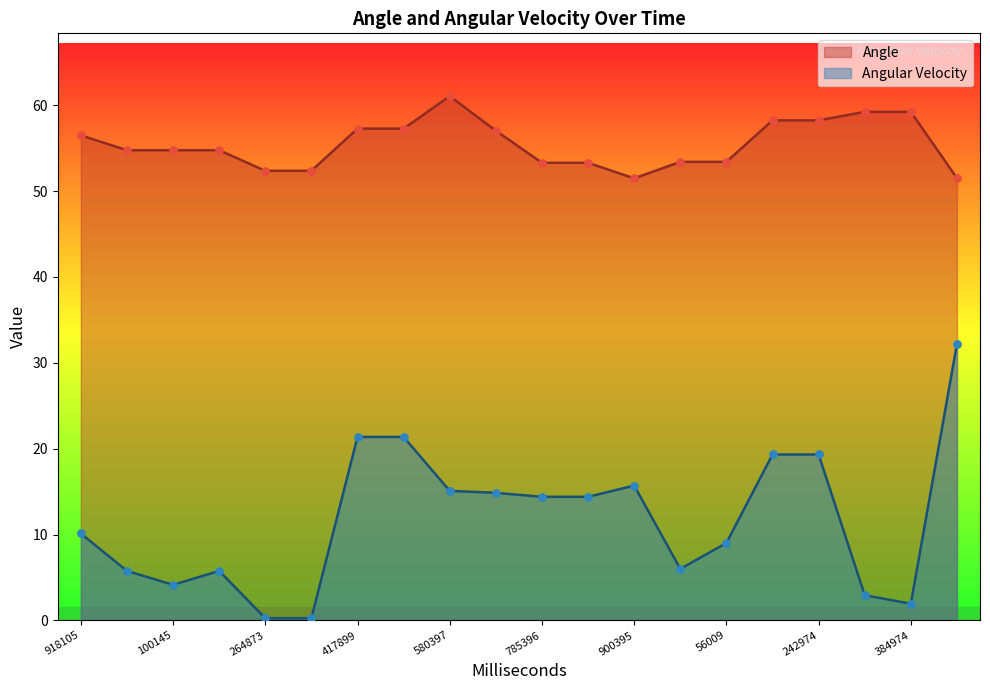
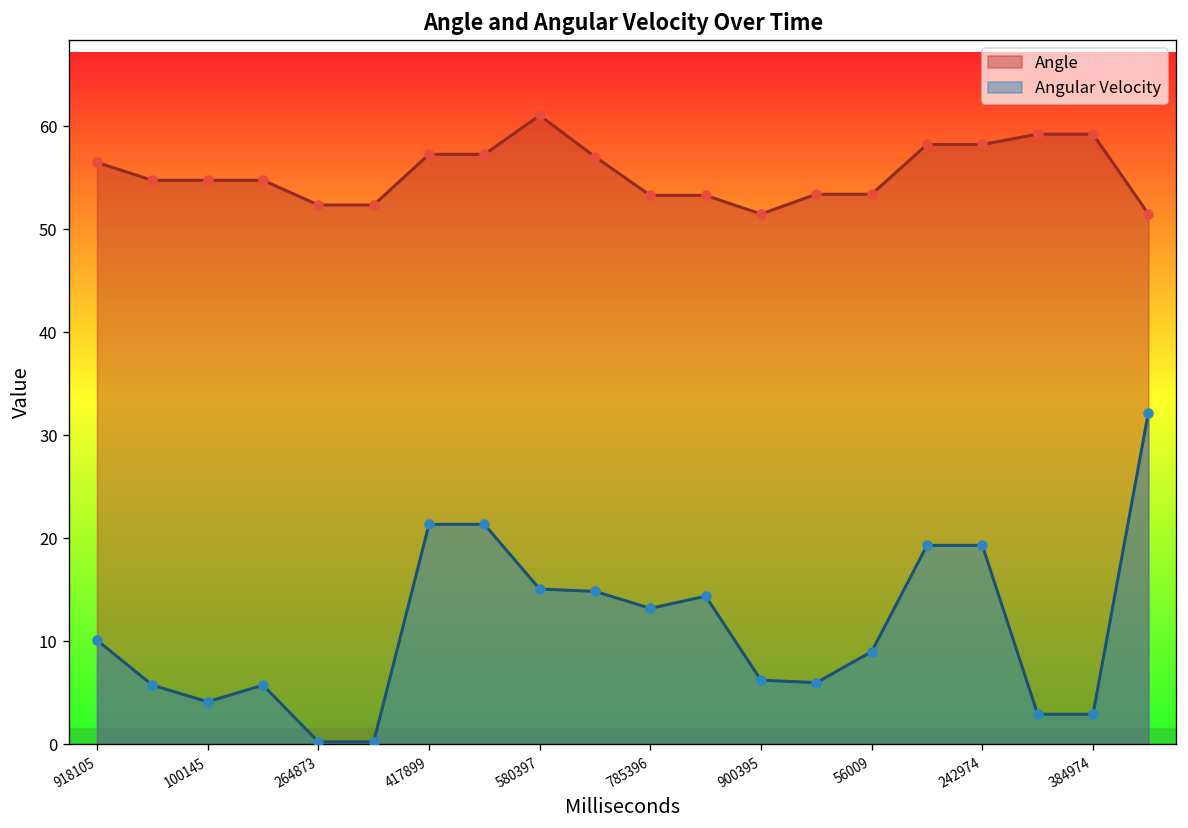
Angular Velocity, 785396: 14 -> 13
Angular Velocity, 900395: 16 -> 6
Angular Velocity, 384974: 2 -> 3
